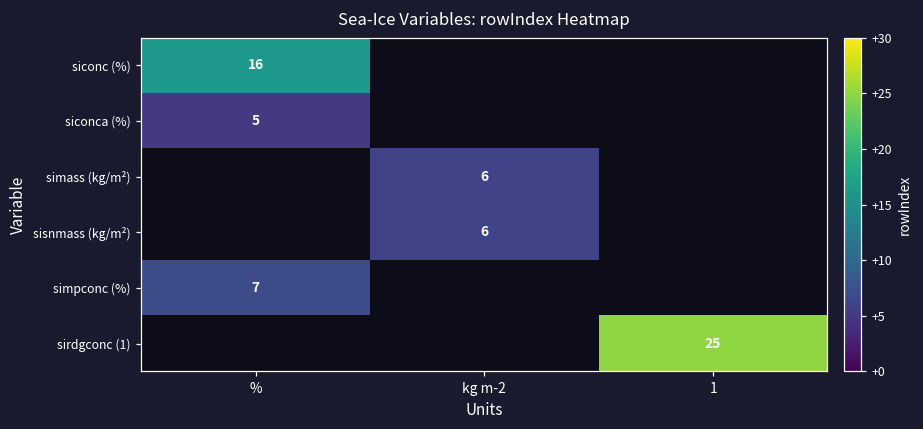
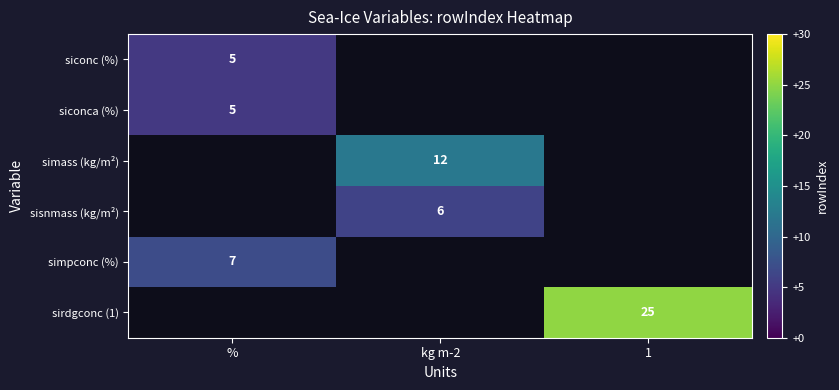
siconc (%), %: 16 -> 5
simass (kg/m²), kg m-2: 6 -> 12
